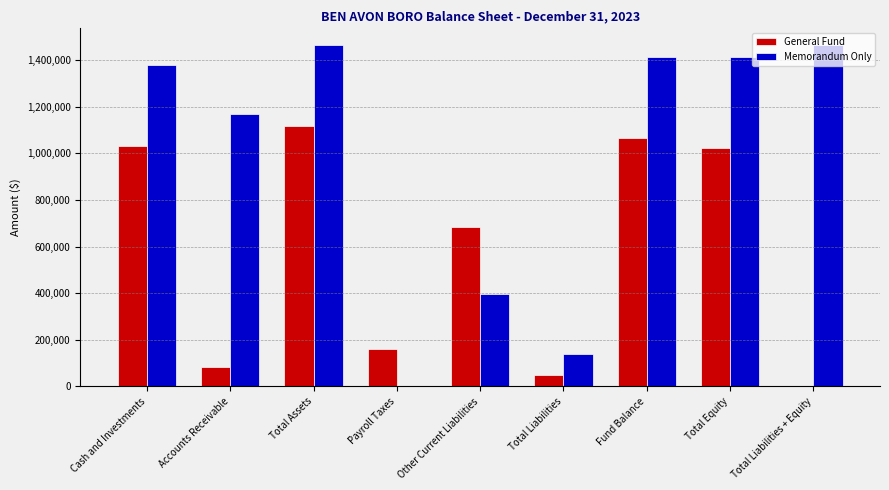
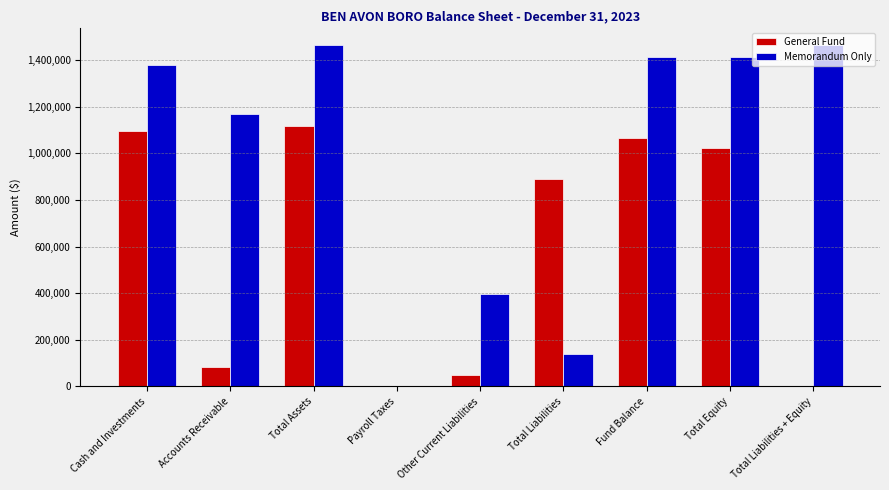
General Fund, Cash and Investments: 1,030,000 -> 1,090,000
General Fund, Payroll Taxes: 160,000 -> 0
General Fund, Other Current Liabilities: 680,000 -> 50,000
General Fund, Total Liabilities: 50,000 -> 890,000
